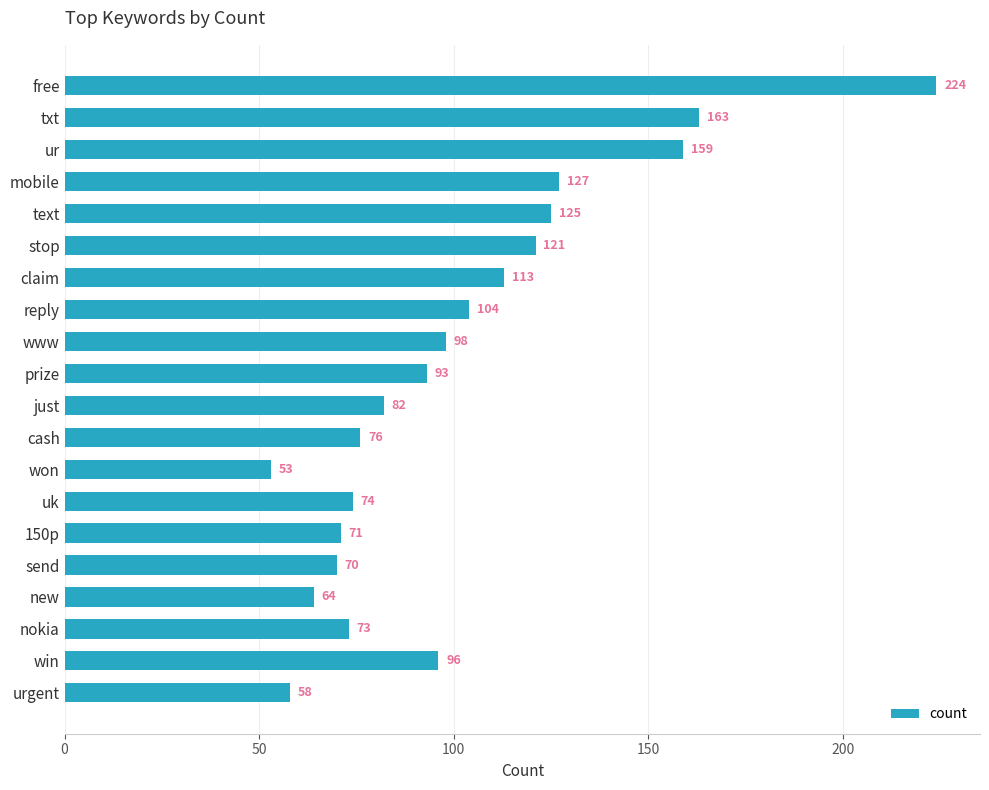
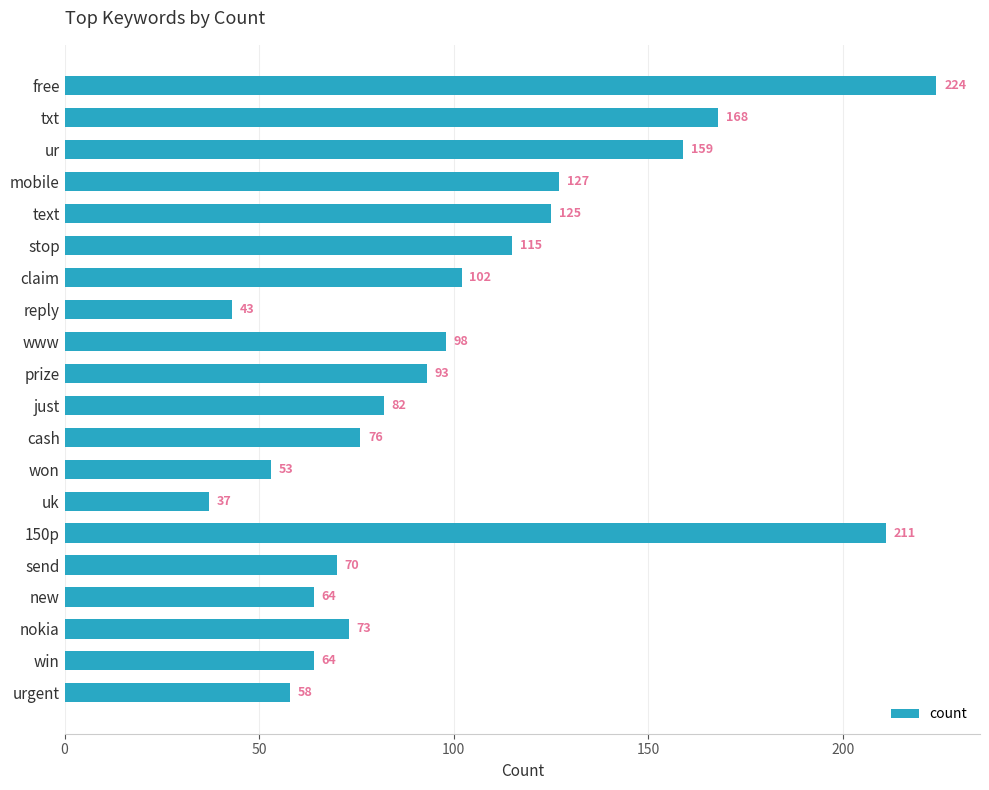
txt: 163 -> 168
stop: 121 -> 115
claim: 113 -> 102
reply: 104 -> 43
uk: 74 -> 37
150p: 71 -> 211
win: 96 -> 64
